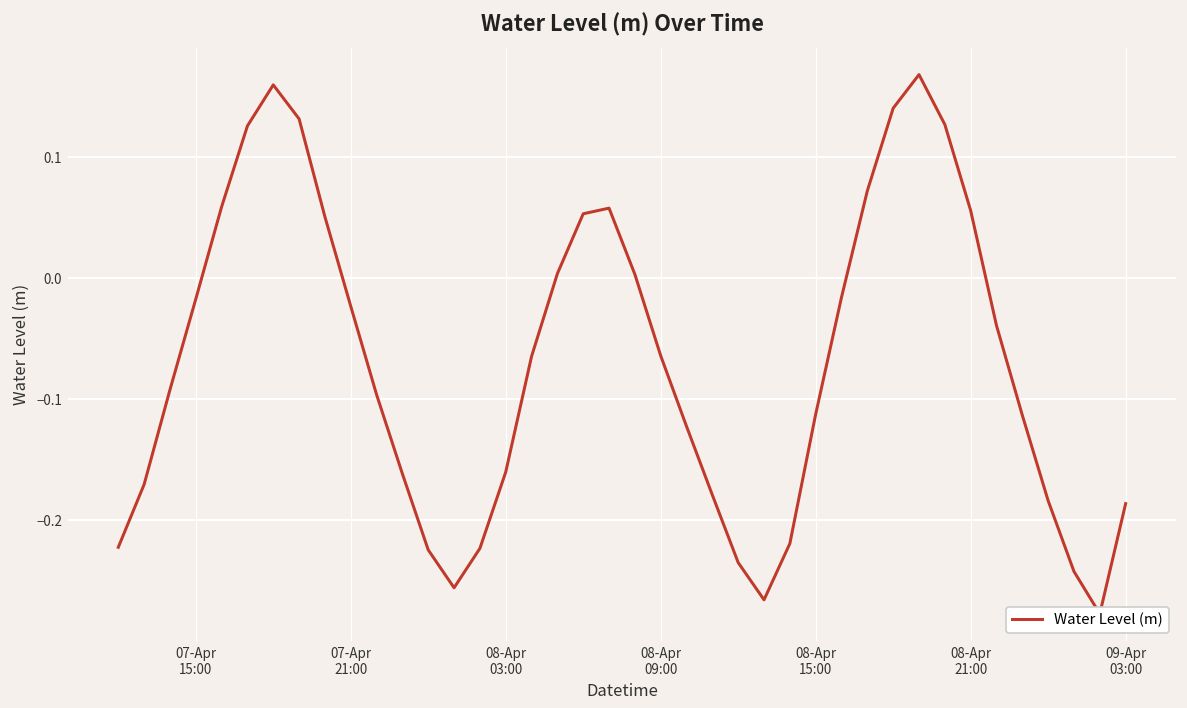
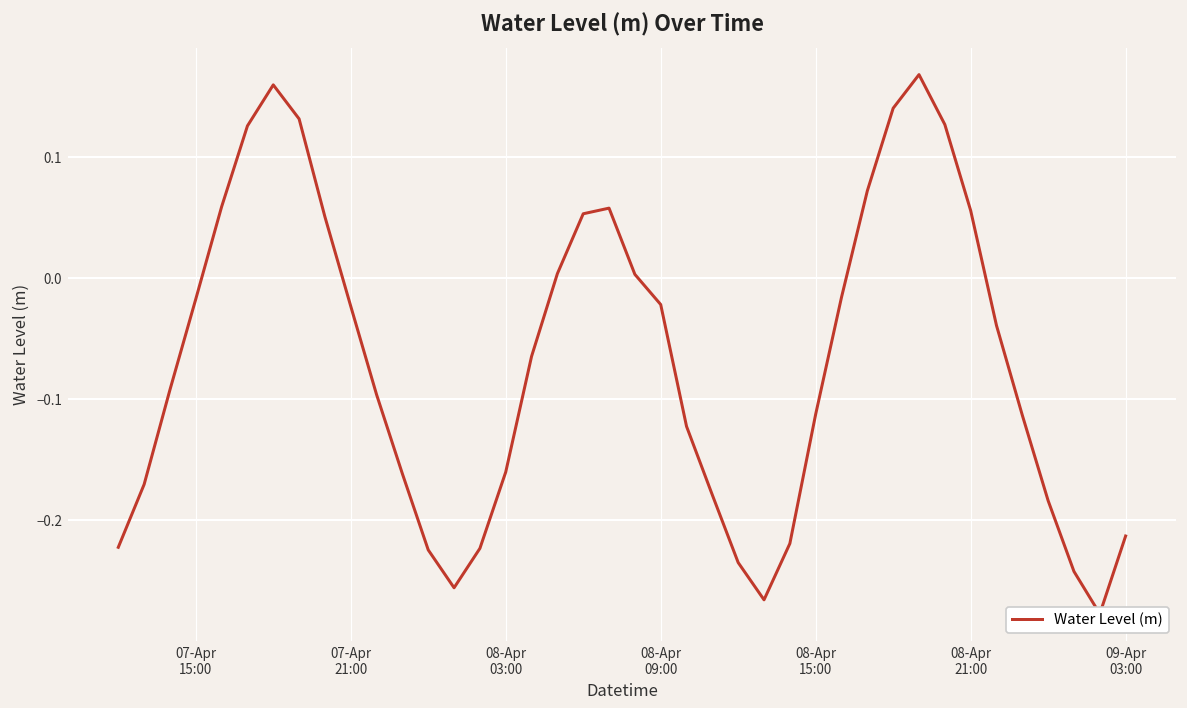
08-Apr 09:00: -0.064 -> -0.022
09-Apr 03:00: -0.186 -> -0.213
